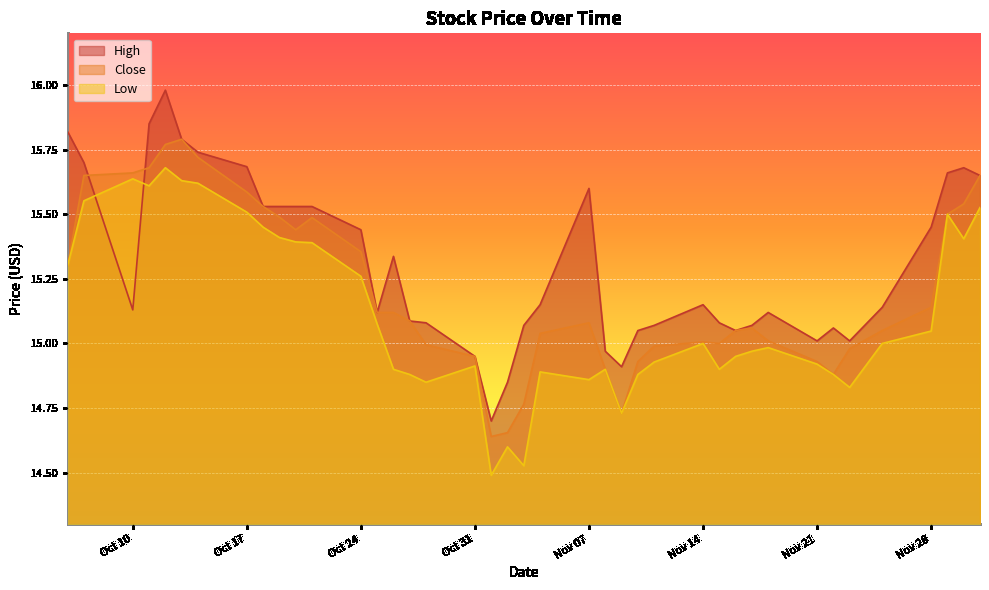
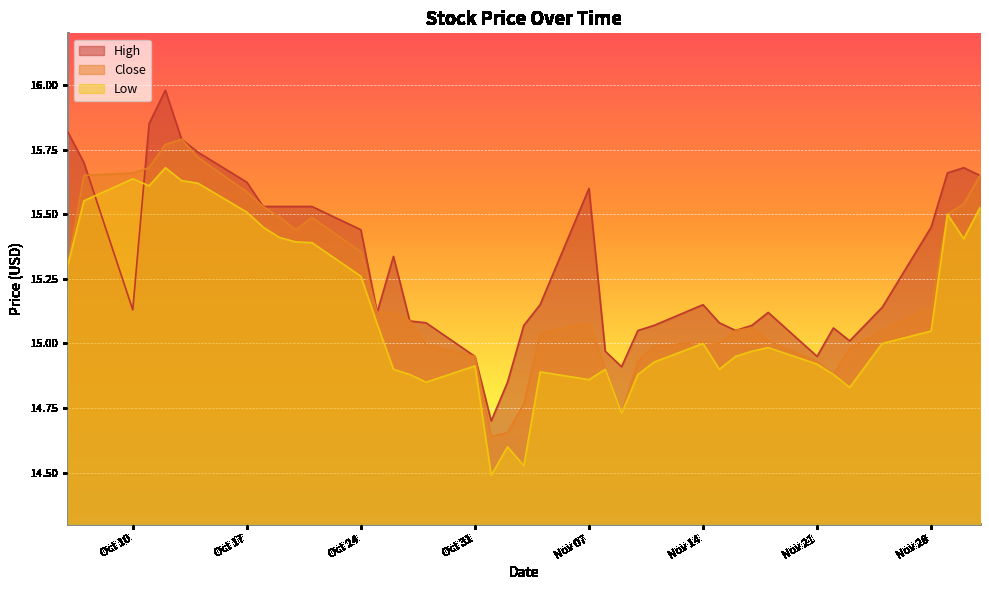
High, Oct 17: 15.68 -> 15.62
High, Nov 21: 15.01 -> 14.95
